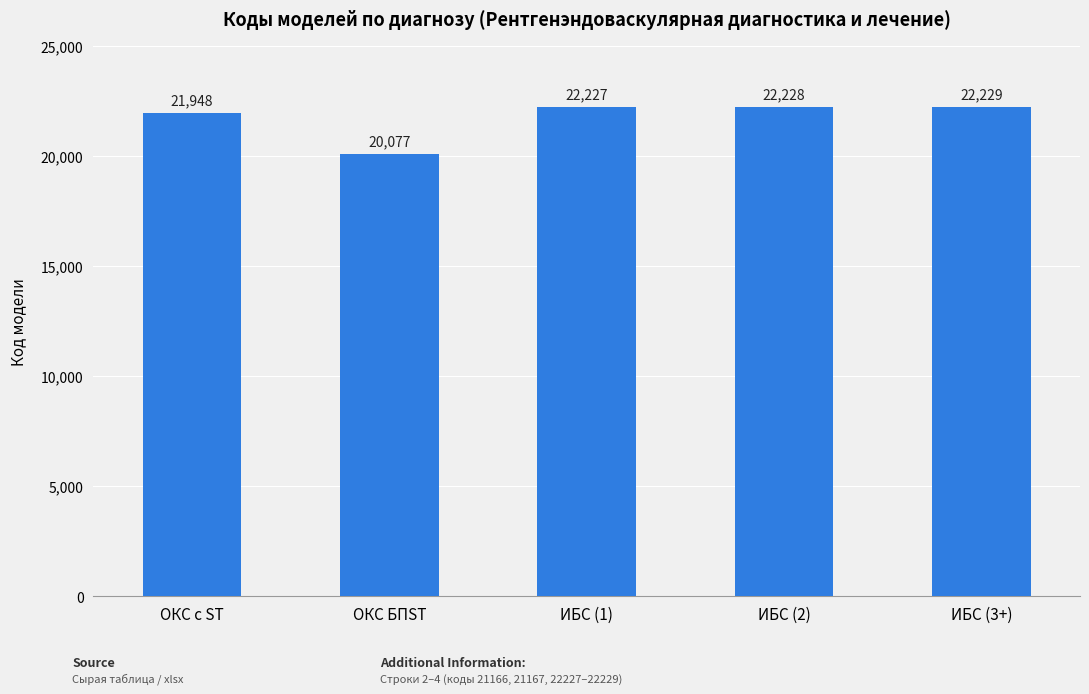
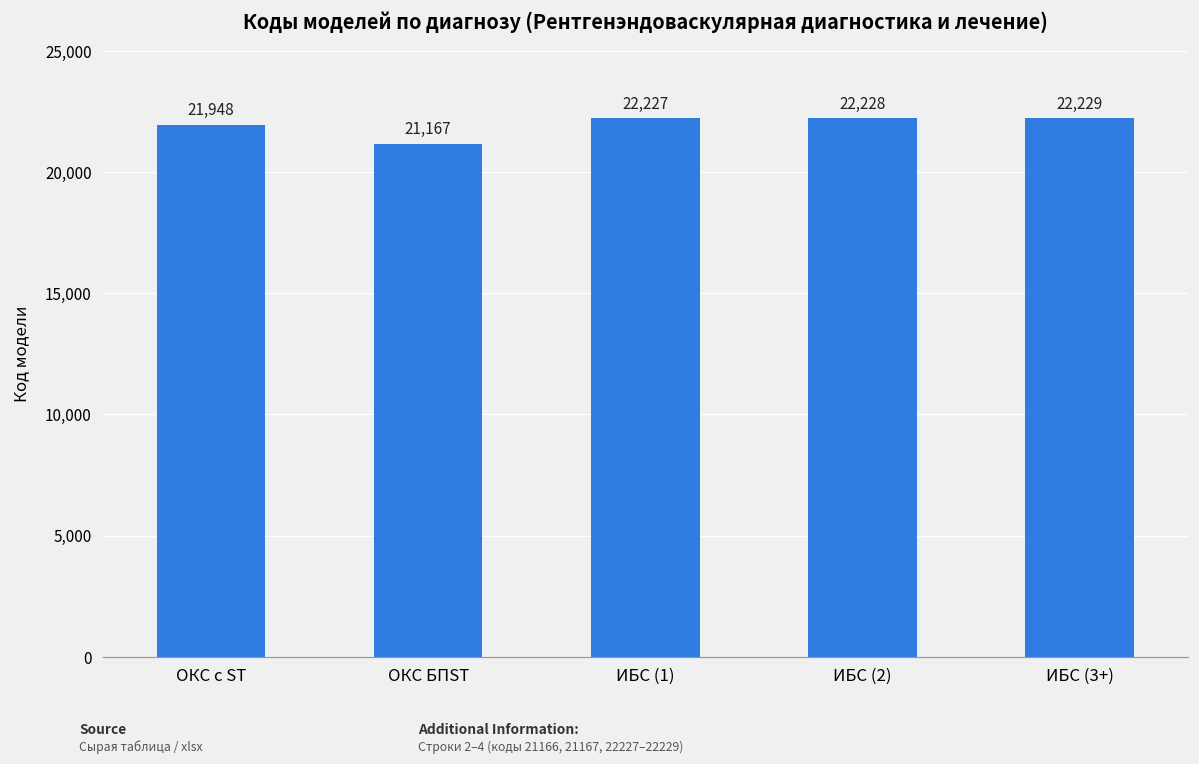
ОКС БПST: 20,077 -> 21,167
